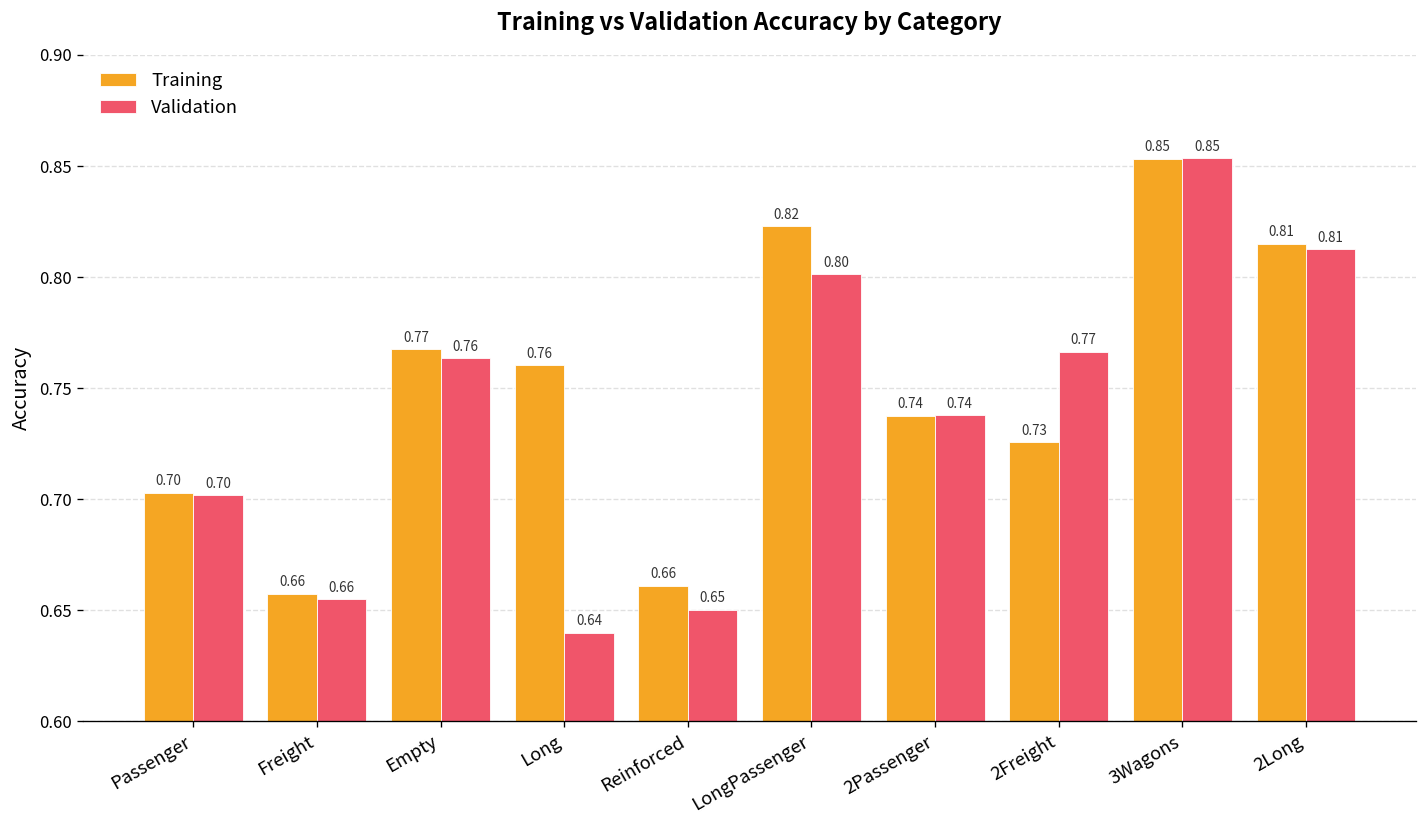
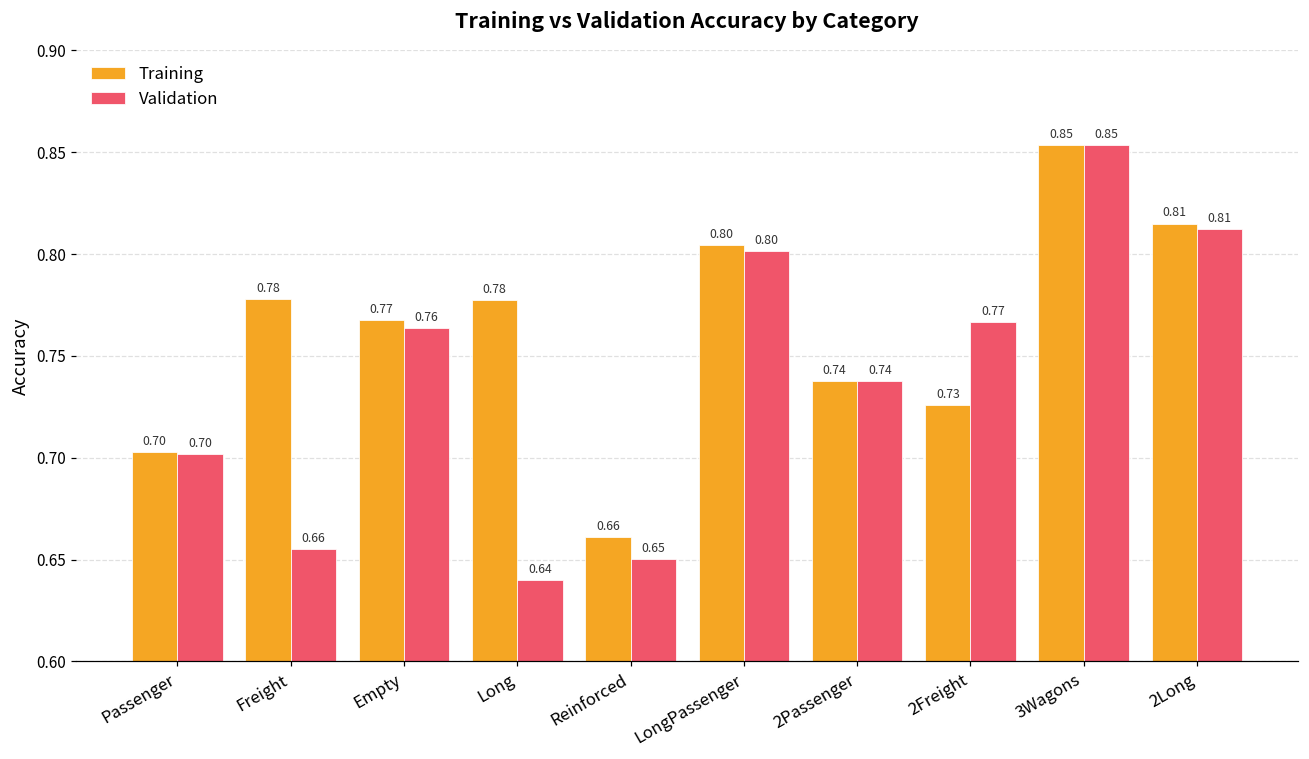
Training, Freight: 0.66 -> 0.78
Training, Long: 0.76 -> 0.78
Training, LongPassenger: 0.82 -> 0.80
